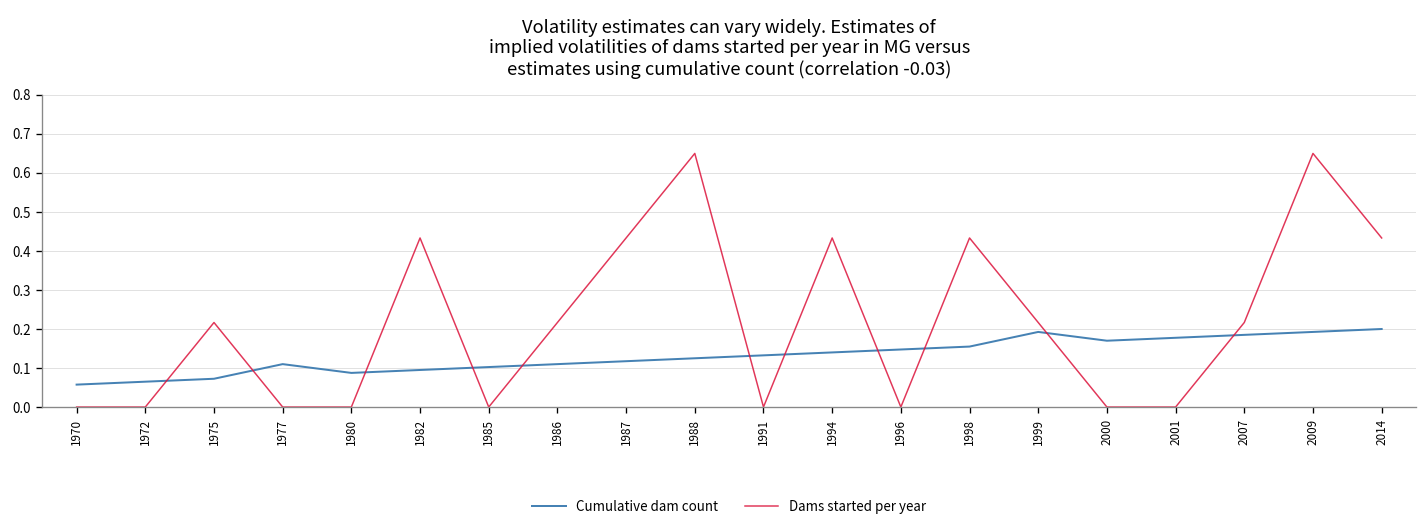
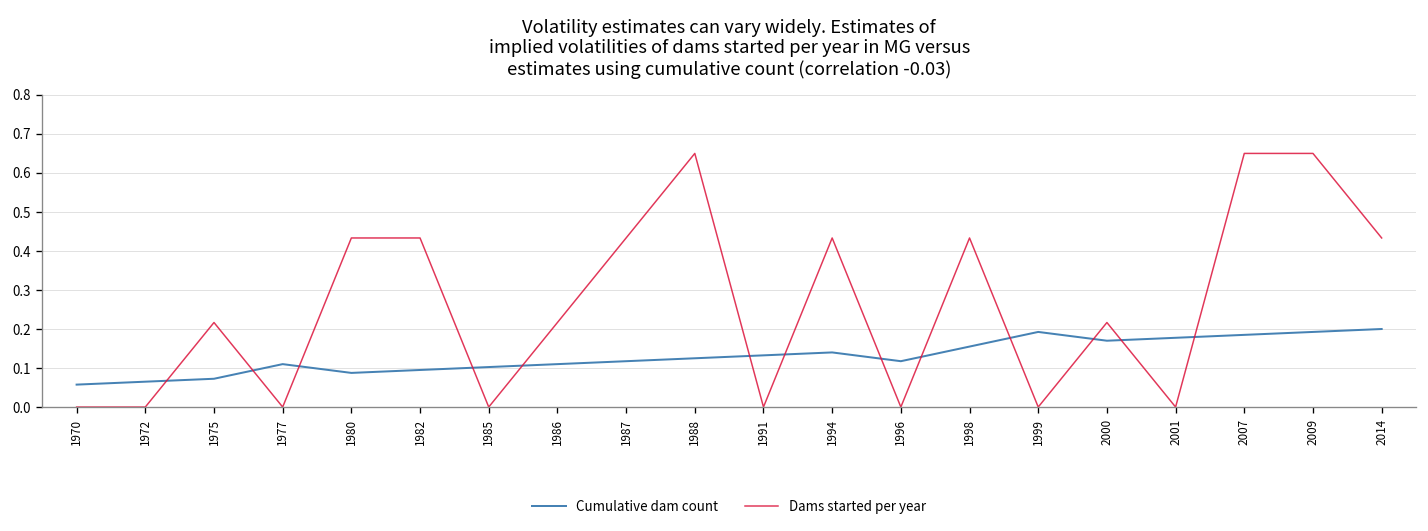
Dams started per year, 1980: 0.00 -> 0.43
Cumulative dam count, 1996: 0.15 -> 0.12
Dams started per year, 1999: 0.22 -> 0.00
Dams started per year, 2000: 0.00 -> 0.22
Dams started per year, 2007: 0.22 -> 0.65
